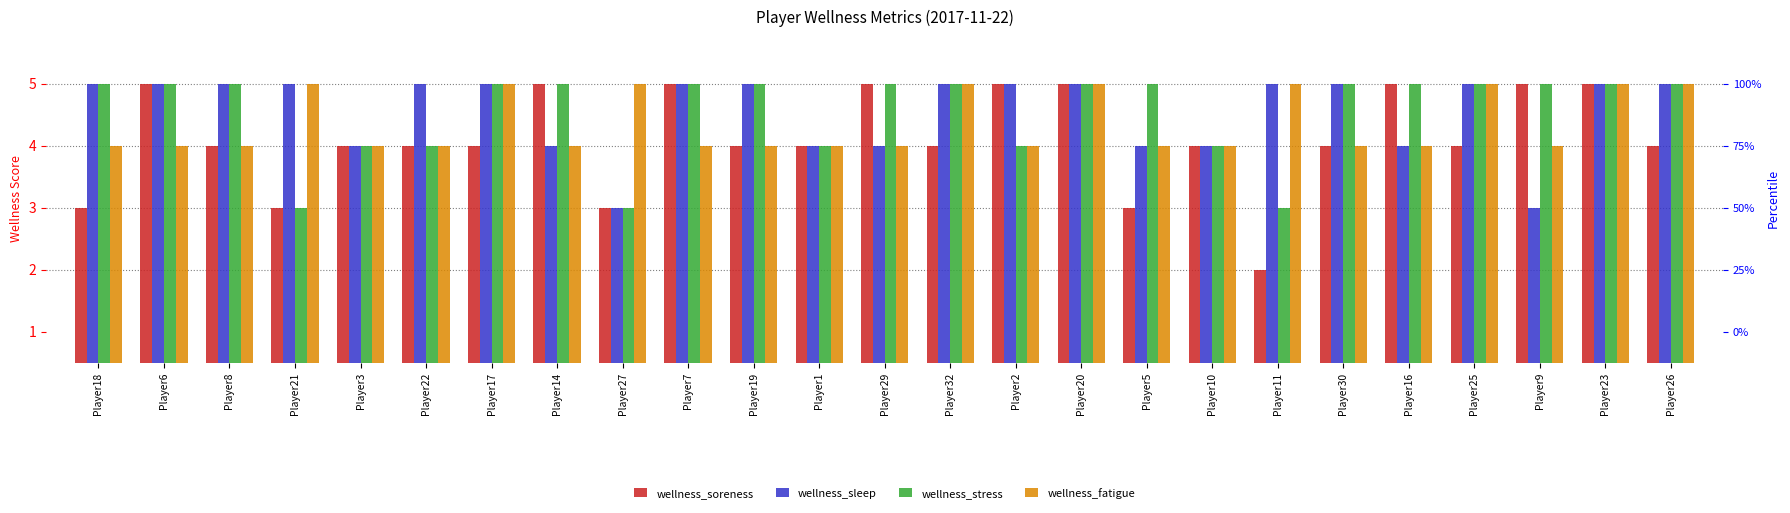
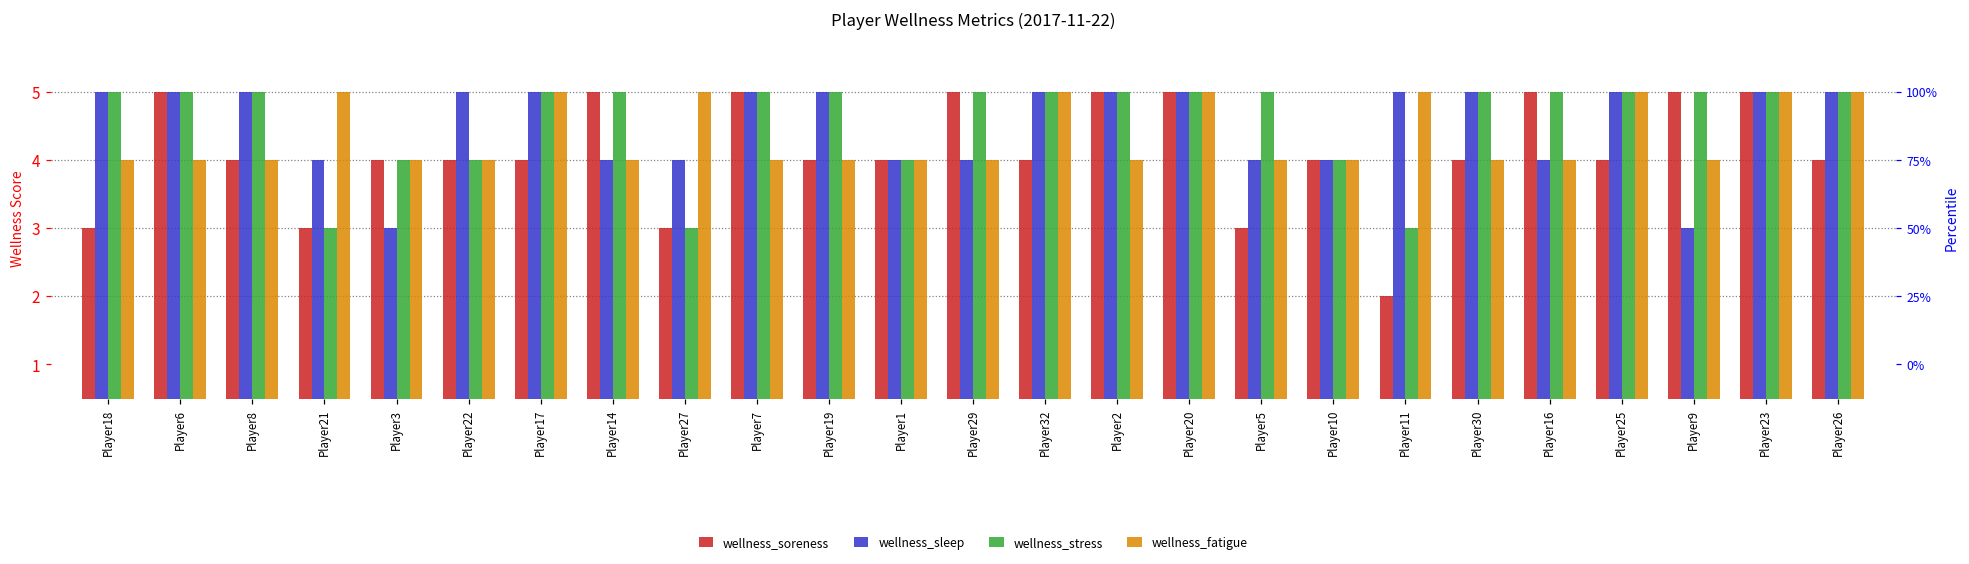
wellness_sleep, Player21: 5 -> 4
wellness_sleep, Player3: 4 -> 3
wellness_sleep, Player27: 3 -> 4
wellness_stress, Player2: 4 -> 5
